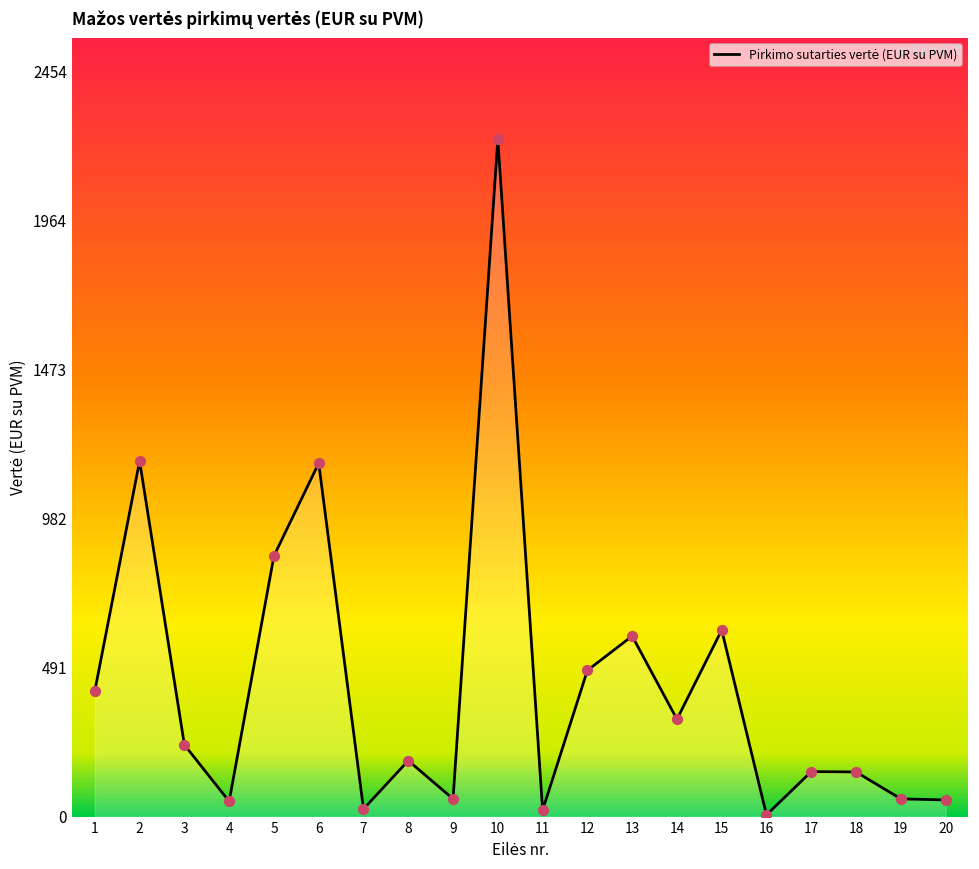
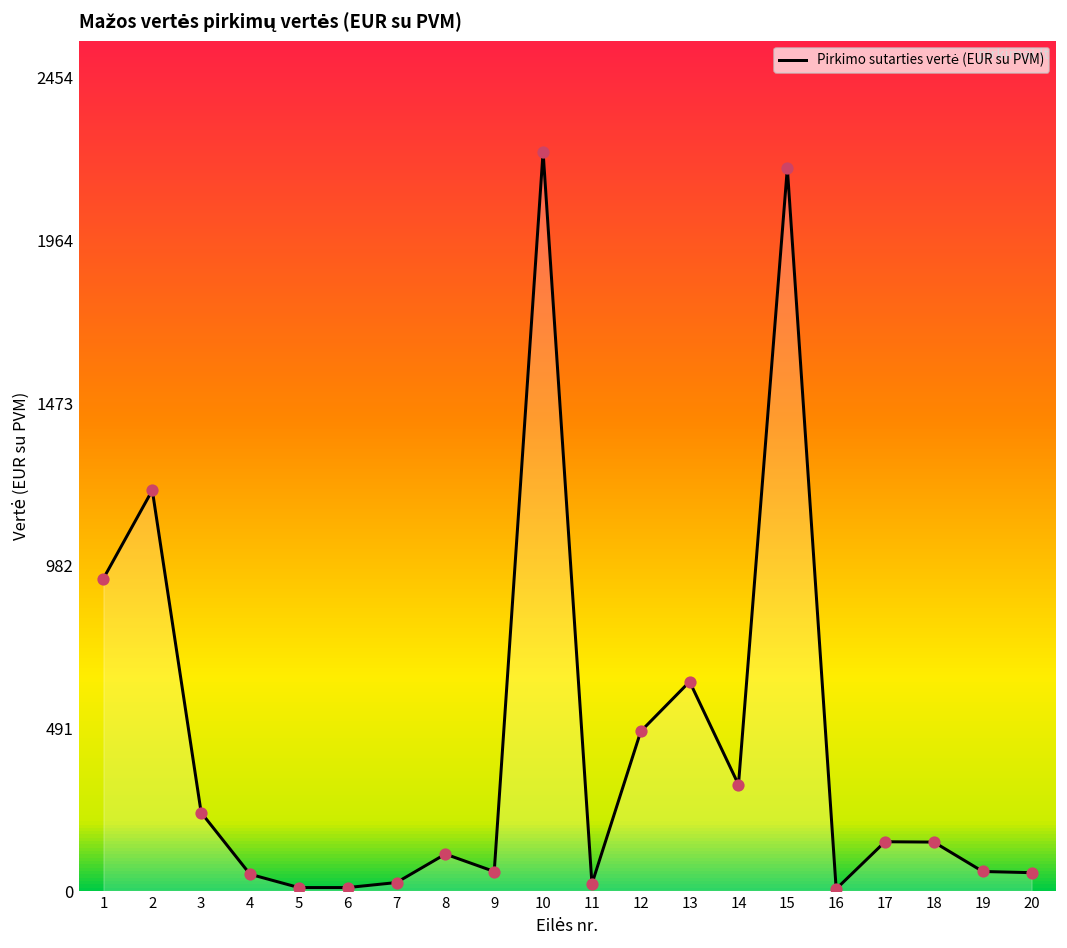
1: 410 -> 940
2: 1170 -> 1210
5: 860 -> 10
6: 1160 -> 10
8: 190 -> 110
13: 600 -> 630
15: 620 -> 2180
